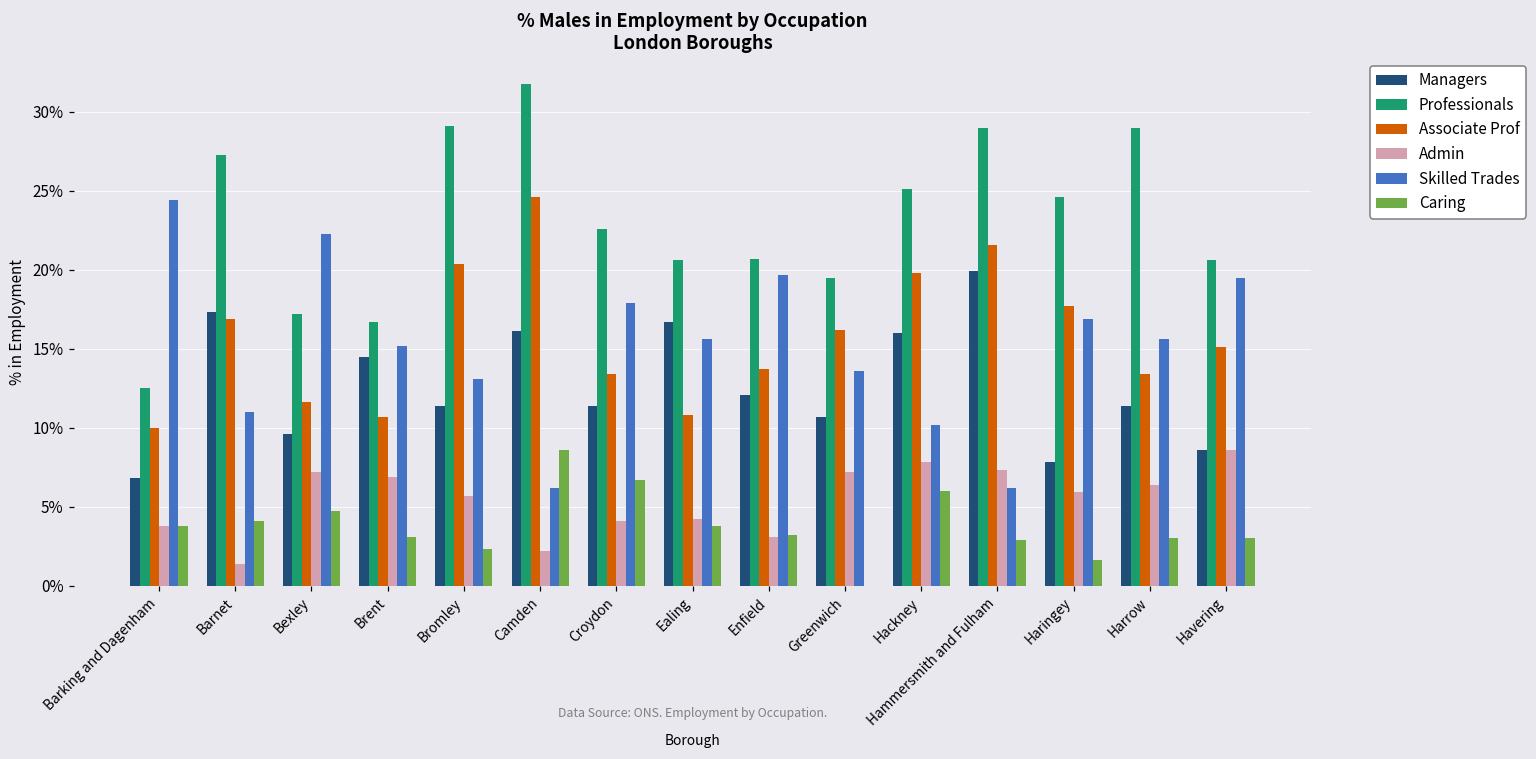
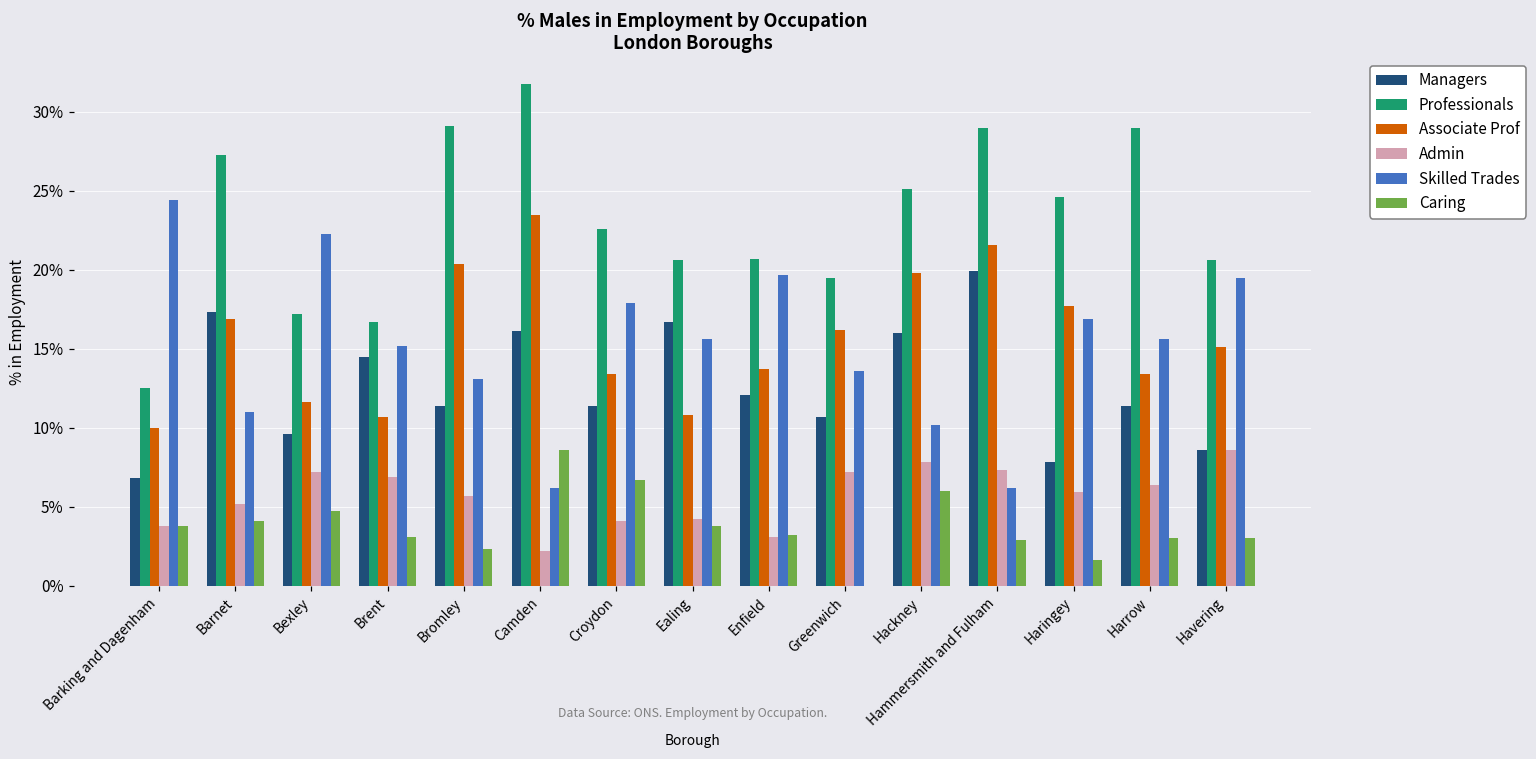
Admin, Barnet: 1.4% -> 5.2%
Associate Prof, Camden: 24.6% -> 23.5%
